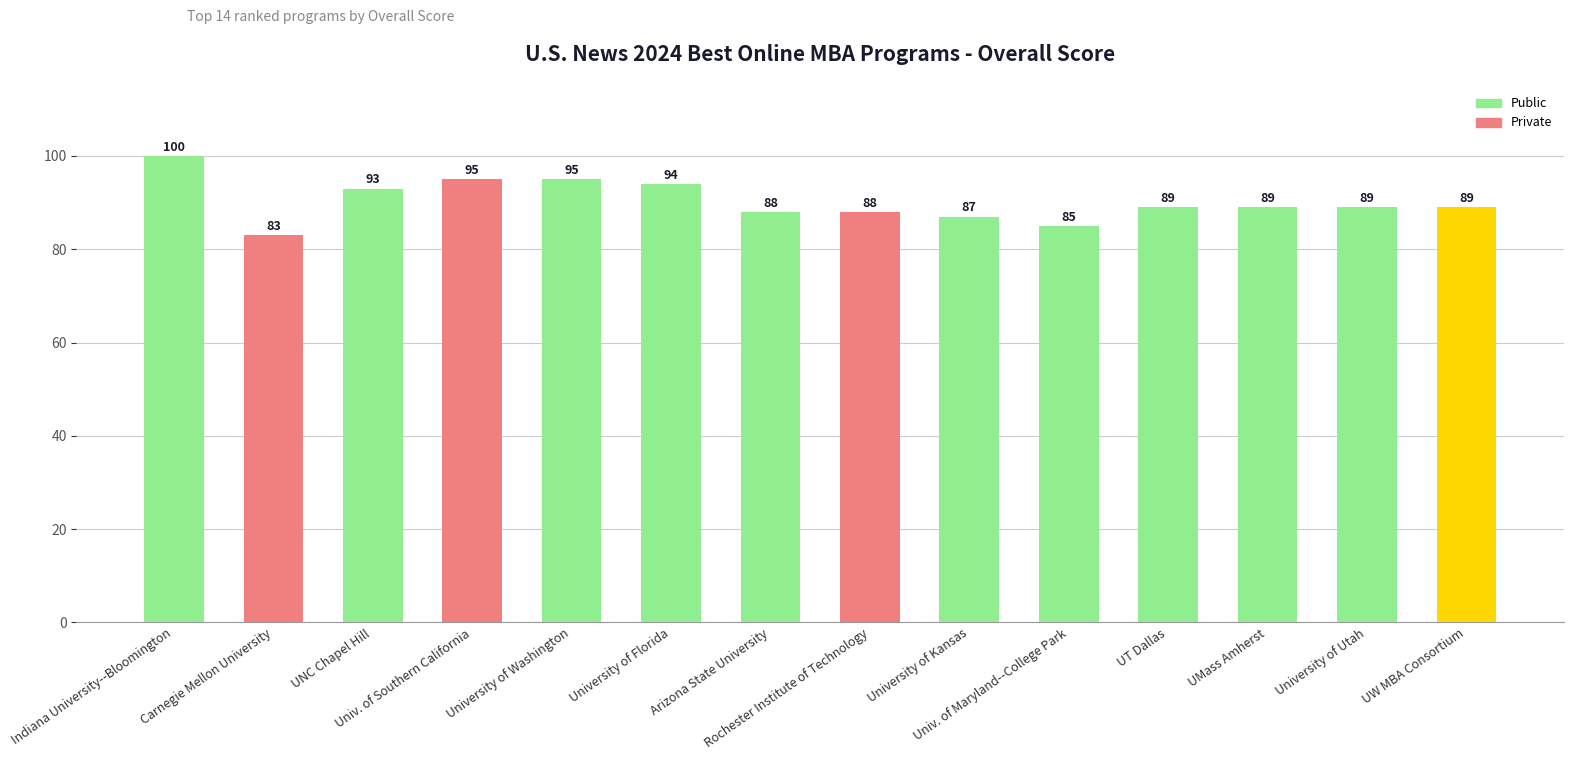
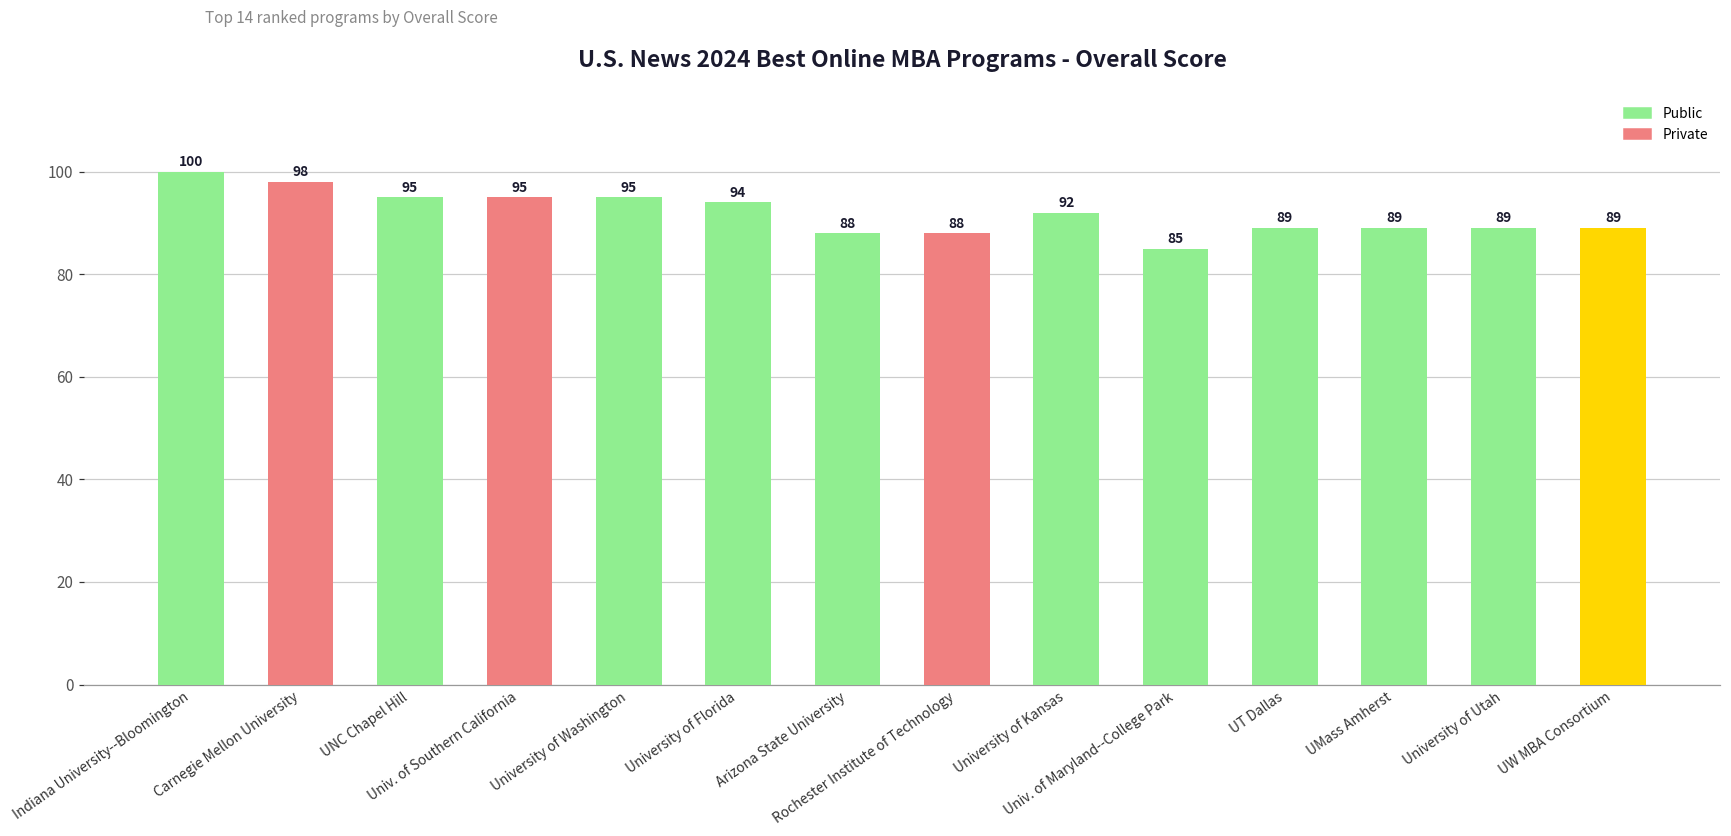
Carnegie Mellon University: 83 -> 98
UNC Chapel Hill: 93 -> 95
University of Kansas: 87 -> 92
